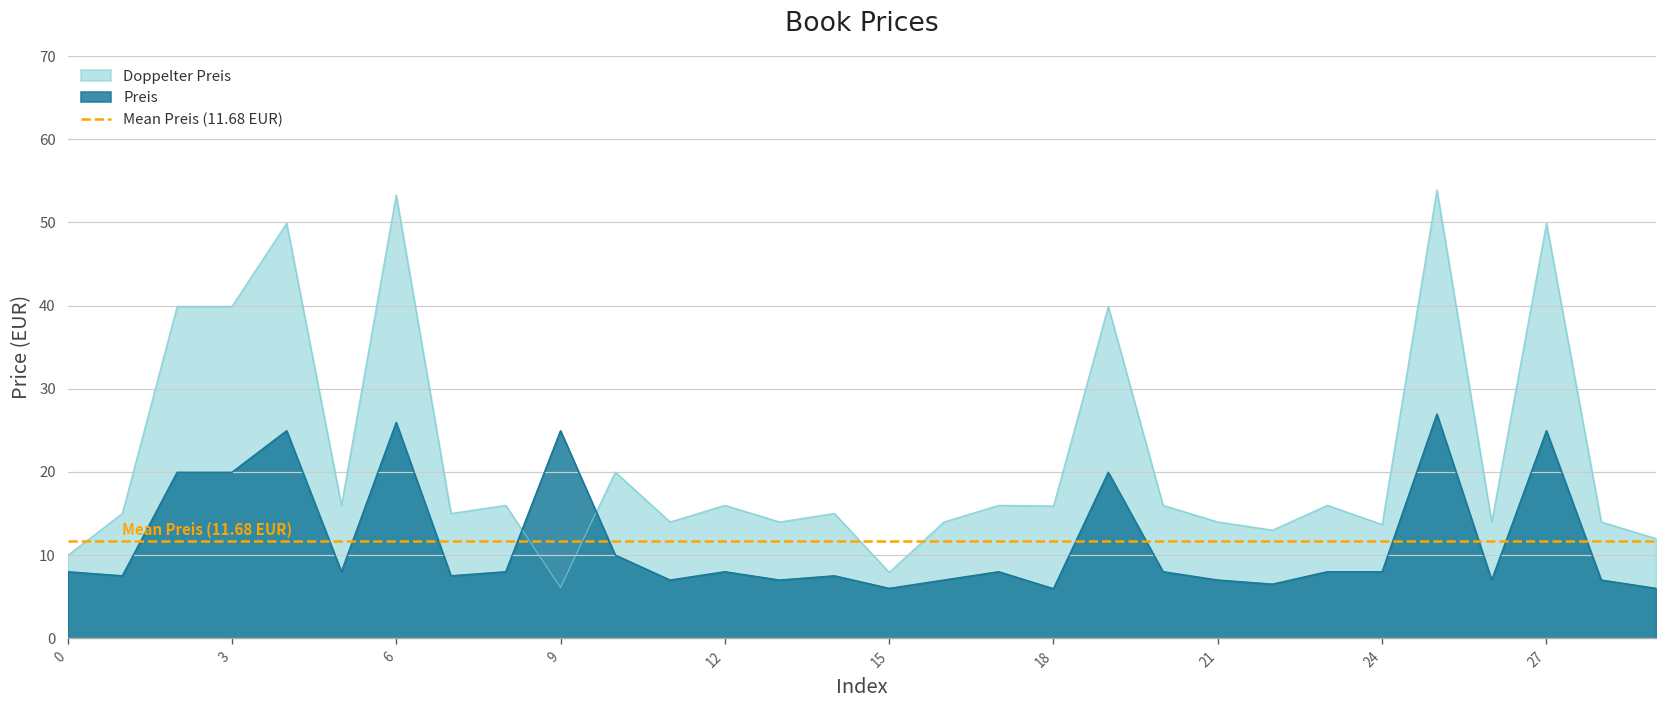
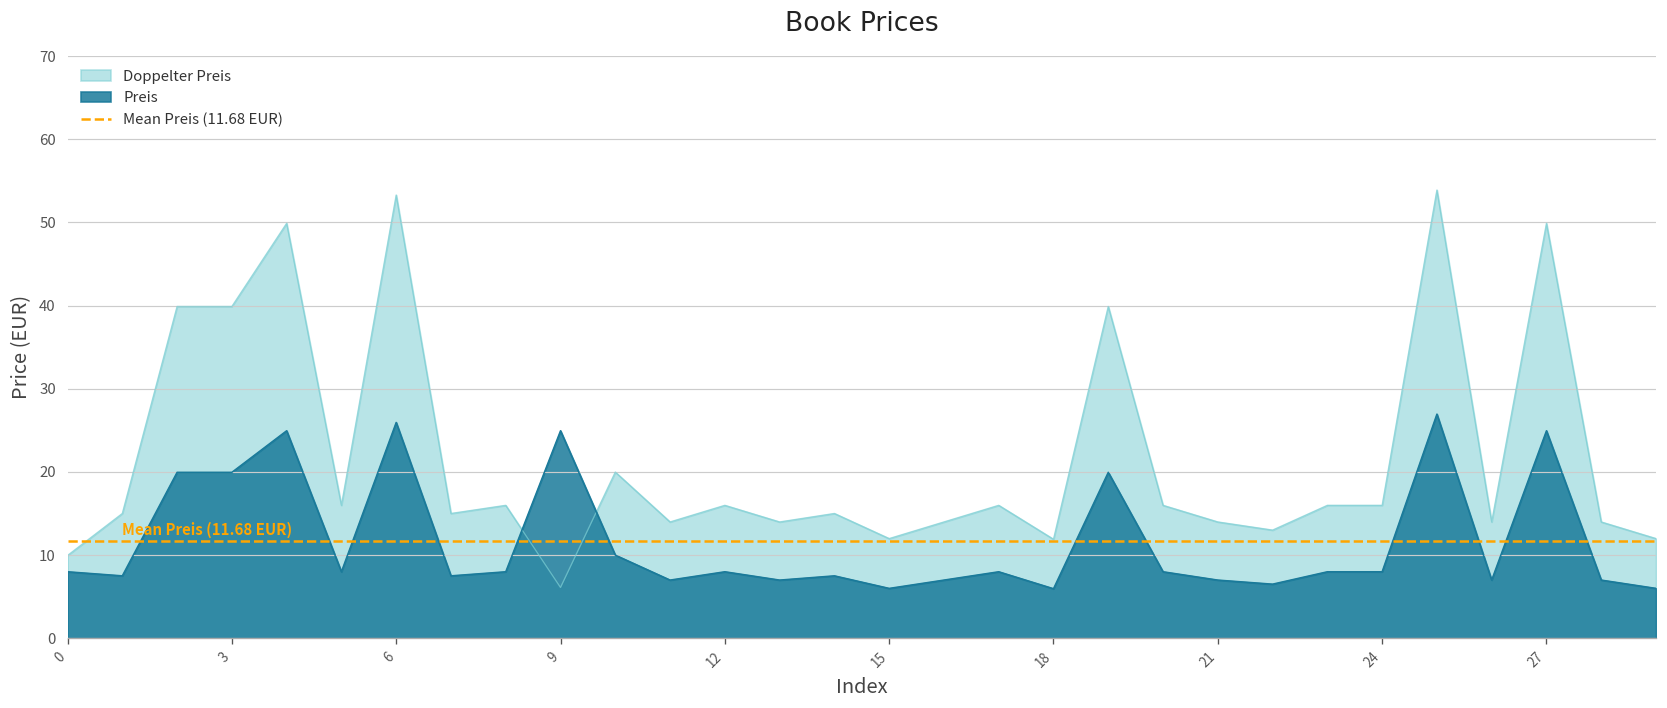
Doppelter Preis, 15: 8 -> 12
Doppelter Preis, 18: 16 -> 12
Doppelter Preis, 24: 14 -> 16
